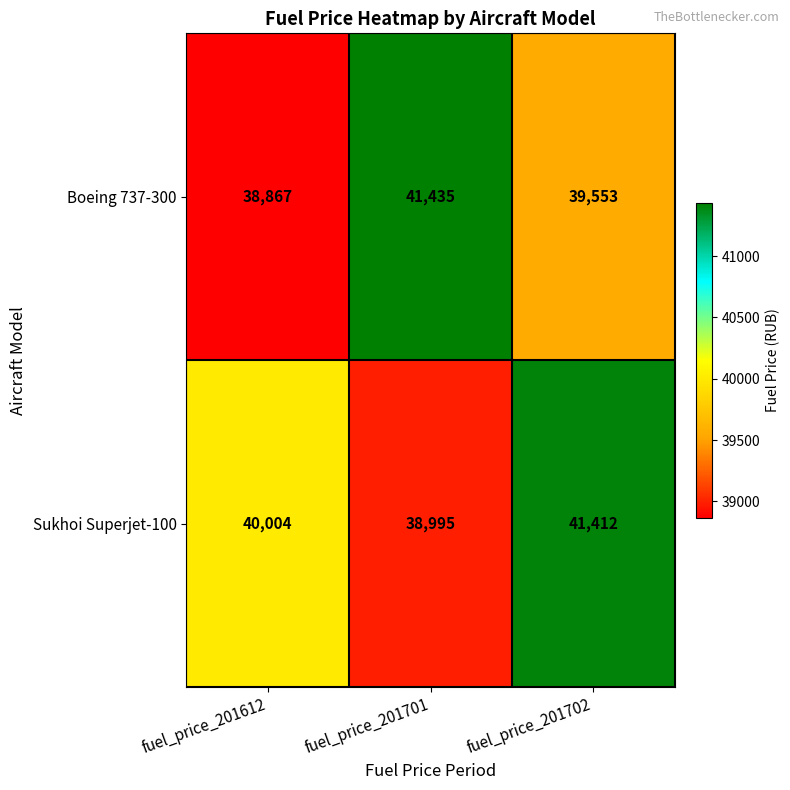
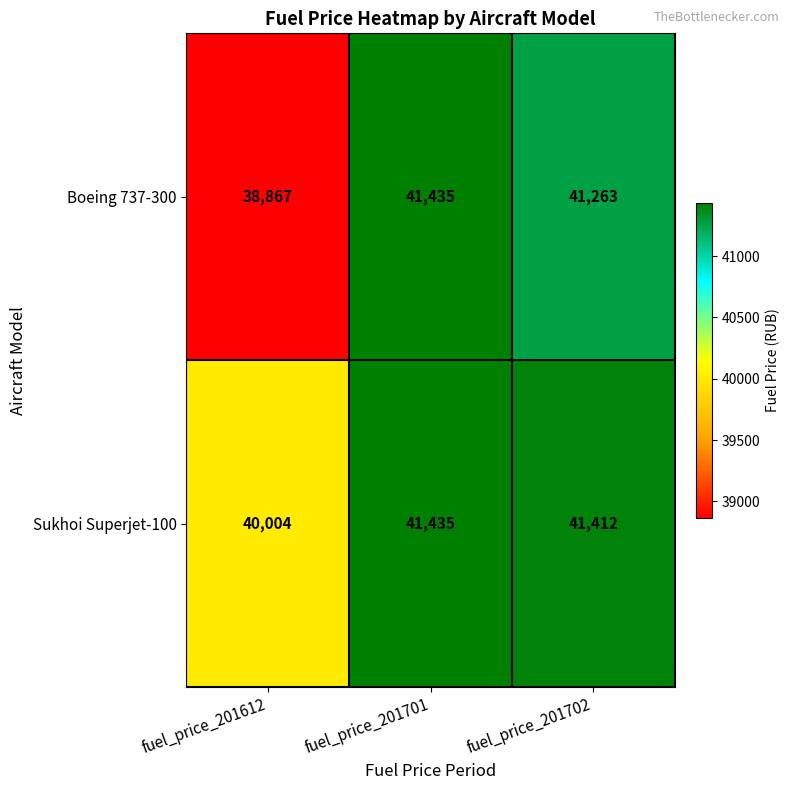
Boeing 737-300, fuel_price_201702: 39,553 -> 41,263
Sukhoi Superjet-100, fuel_price_201701: 38,995 -> 41,435
